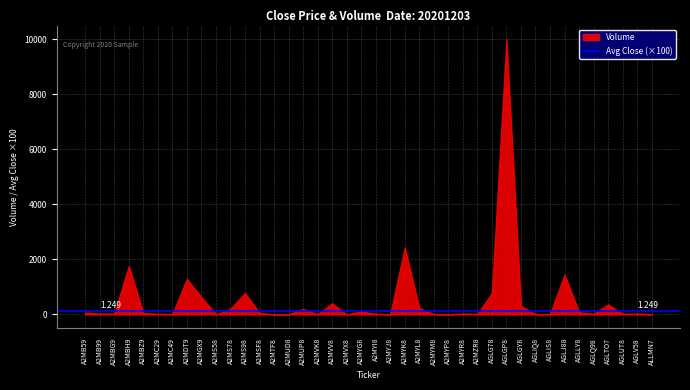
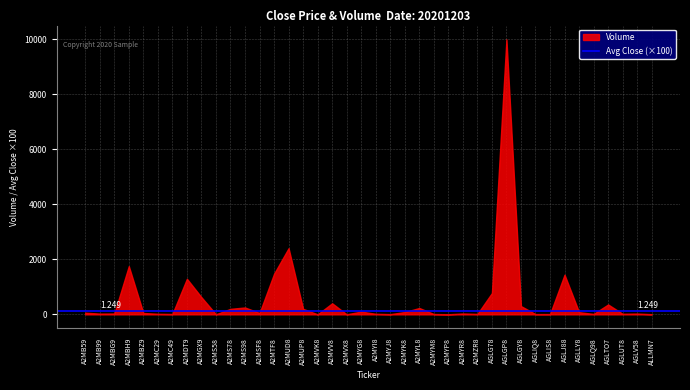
A2MS98: 800 -> 300
A2MTF8: 0 -> 1500
A2MUD8: 0 -> 2400
A2MYK8: 2400 -> 100
